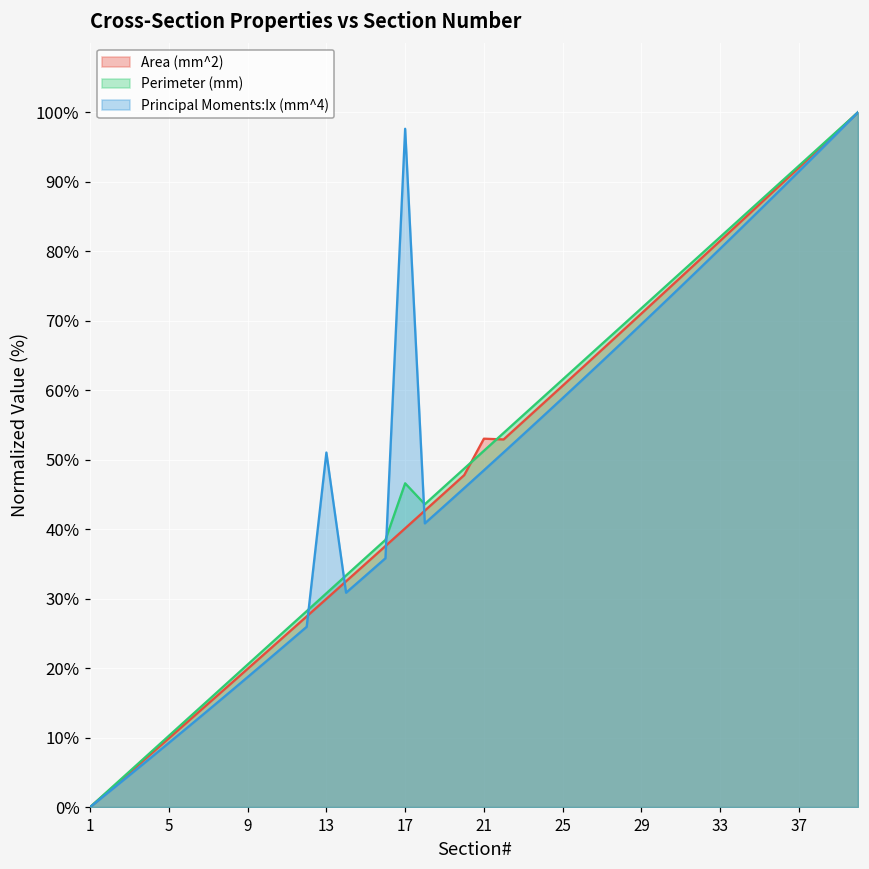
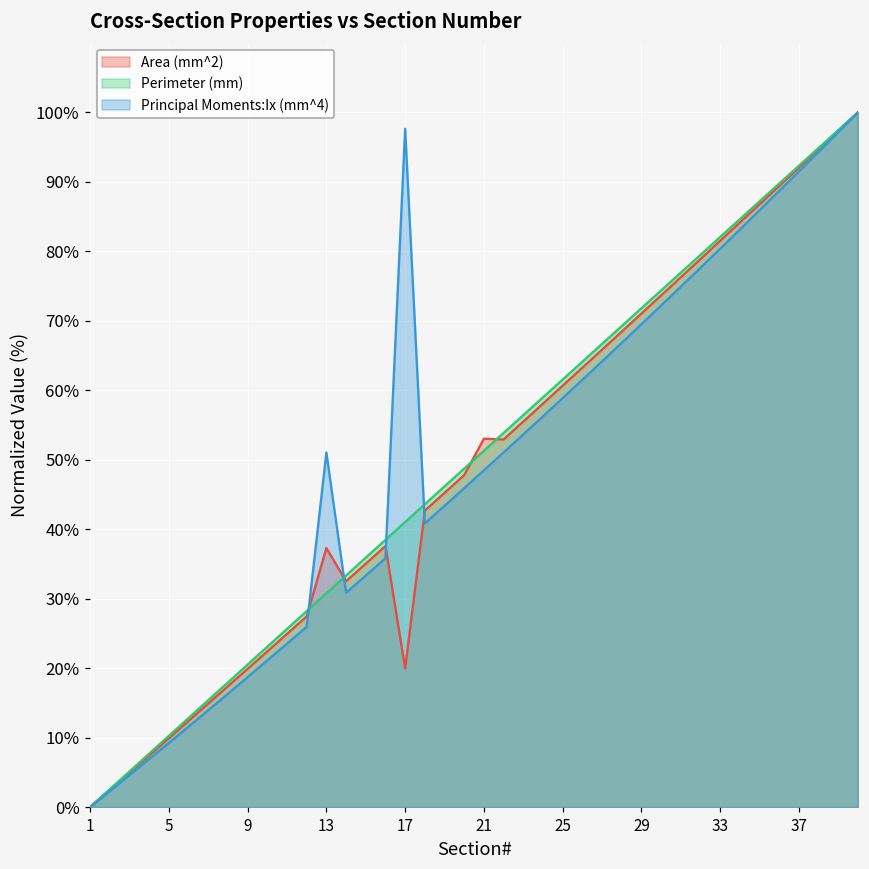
Area (mm^2), 13: 30% -> 37%
Area (mm^2), 17: 40% -> 20%
Perimeter (mm), 17: 47% -> 41%
